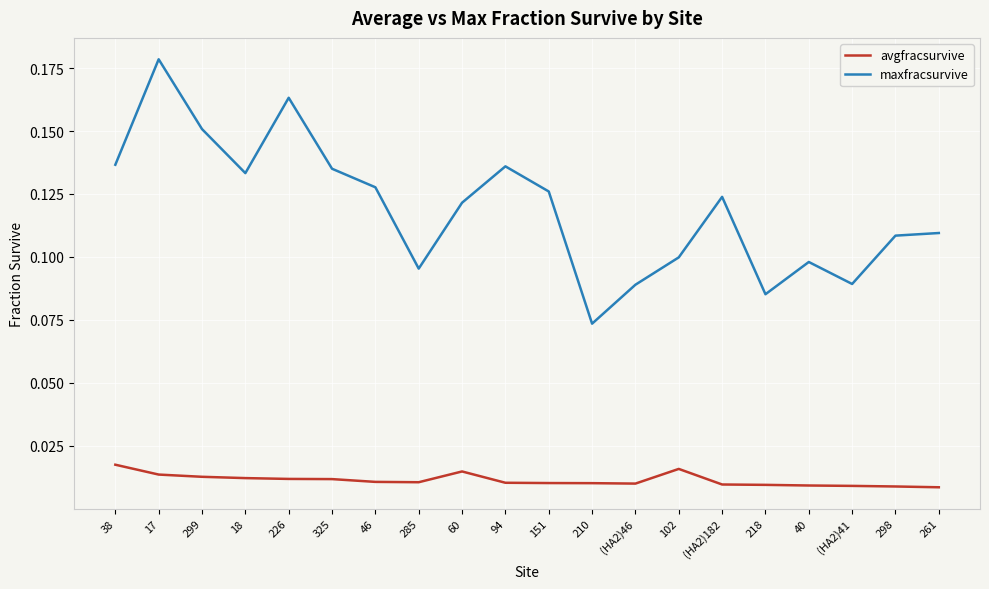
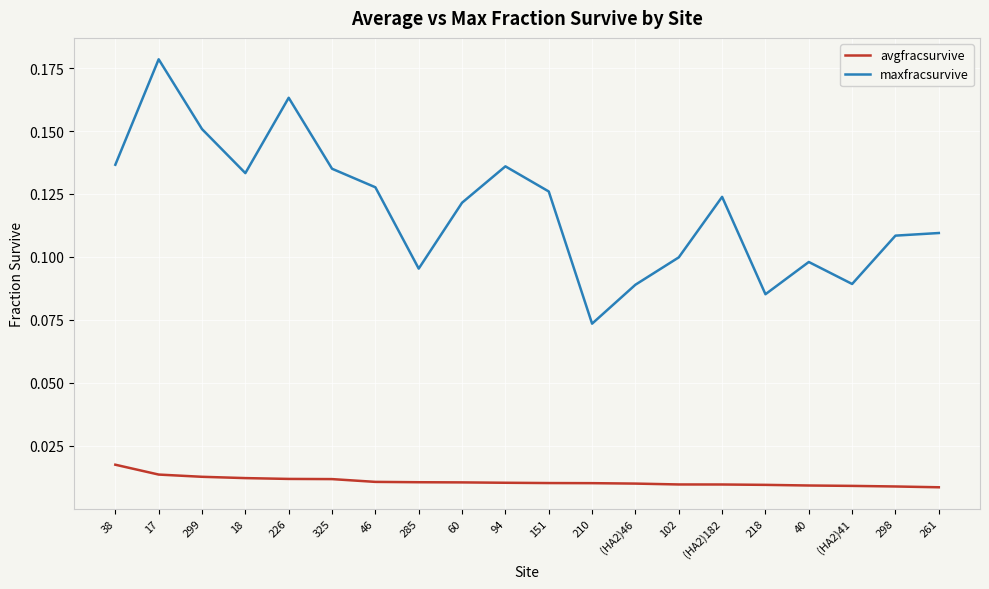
avgfracsurvive, 60: 0.015 -> 0.010
avgfracsurvive, 102: 0.016 -> 0.010
